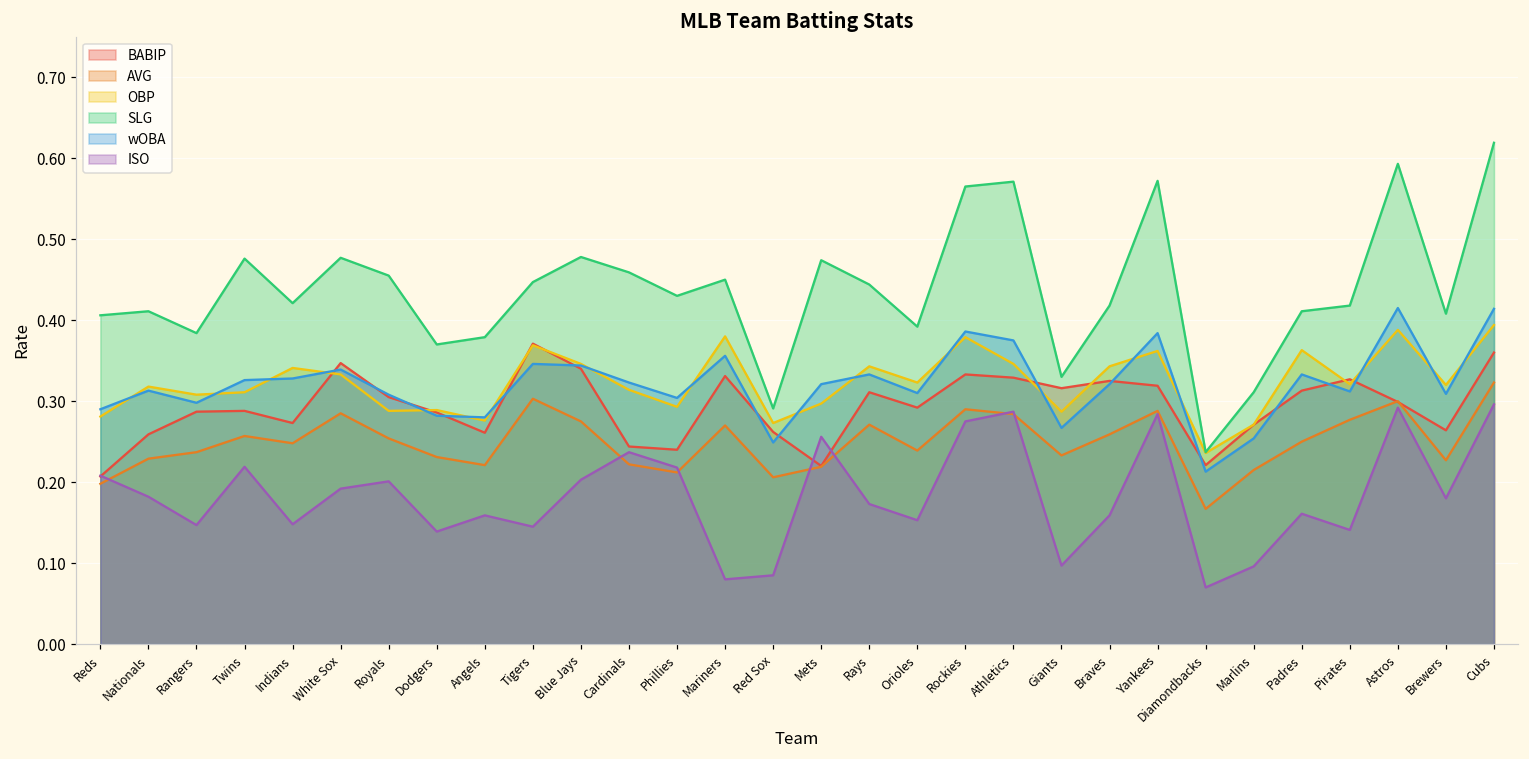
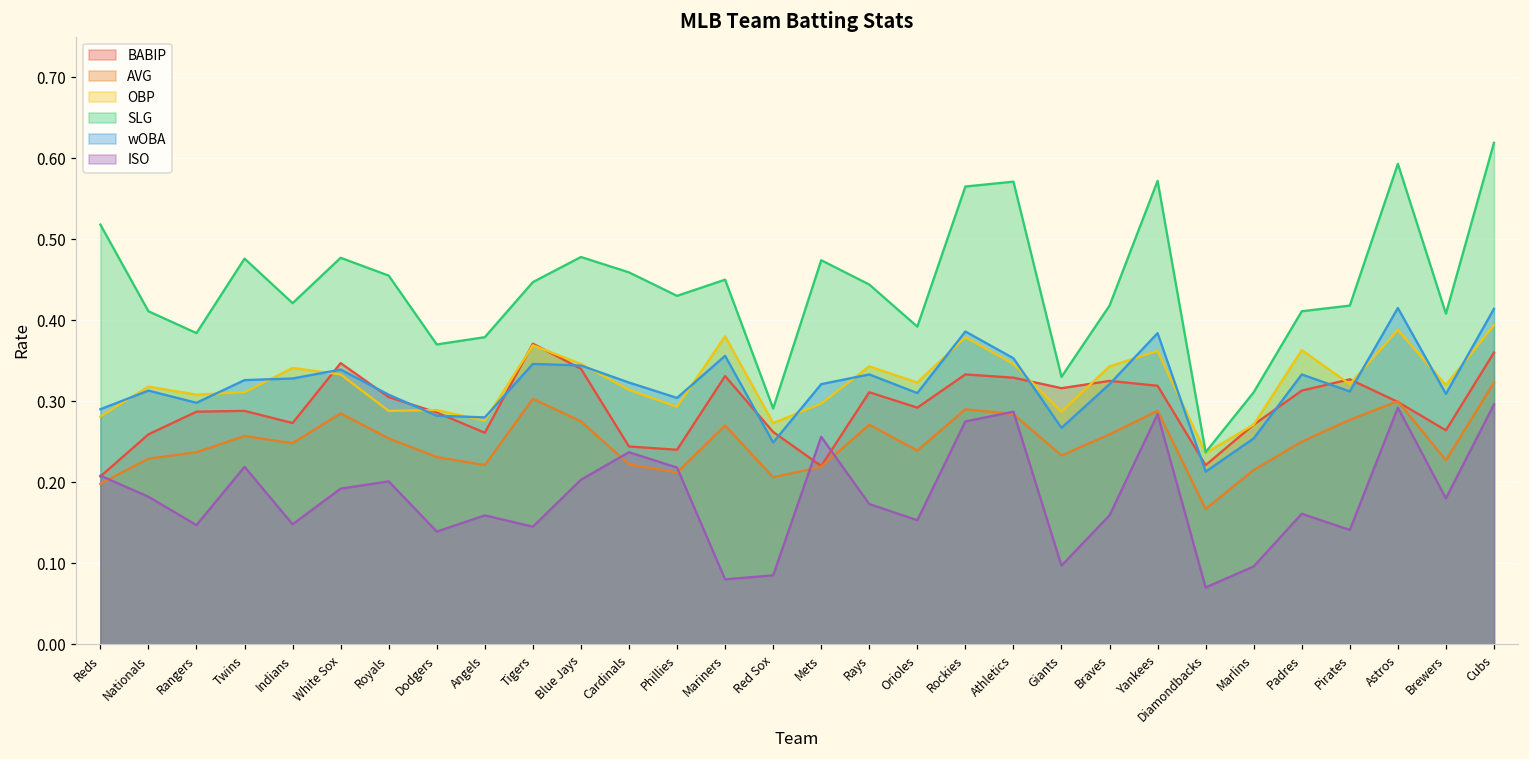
SLG, Reds: 0.41 -> 0.52
wOBA, Athletics: 0.38 -> 0.35
